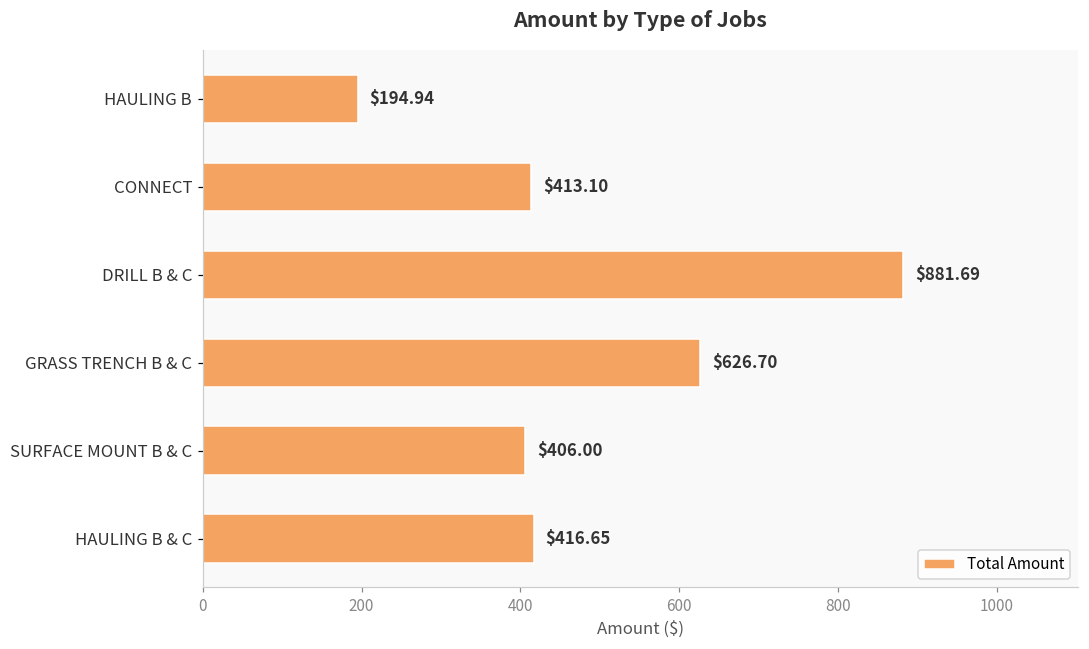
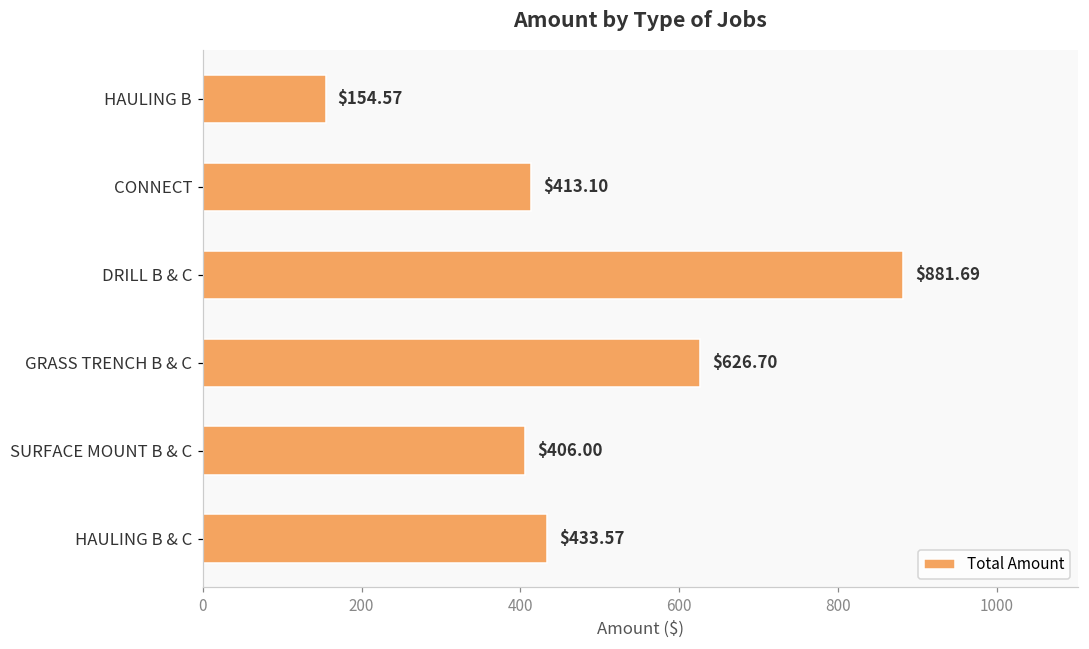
HAULING B: $194.94 -> $154.57
HAULING B & C: $416.65 -> $433.57
